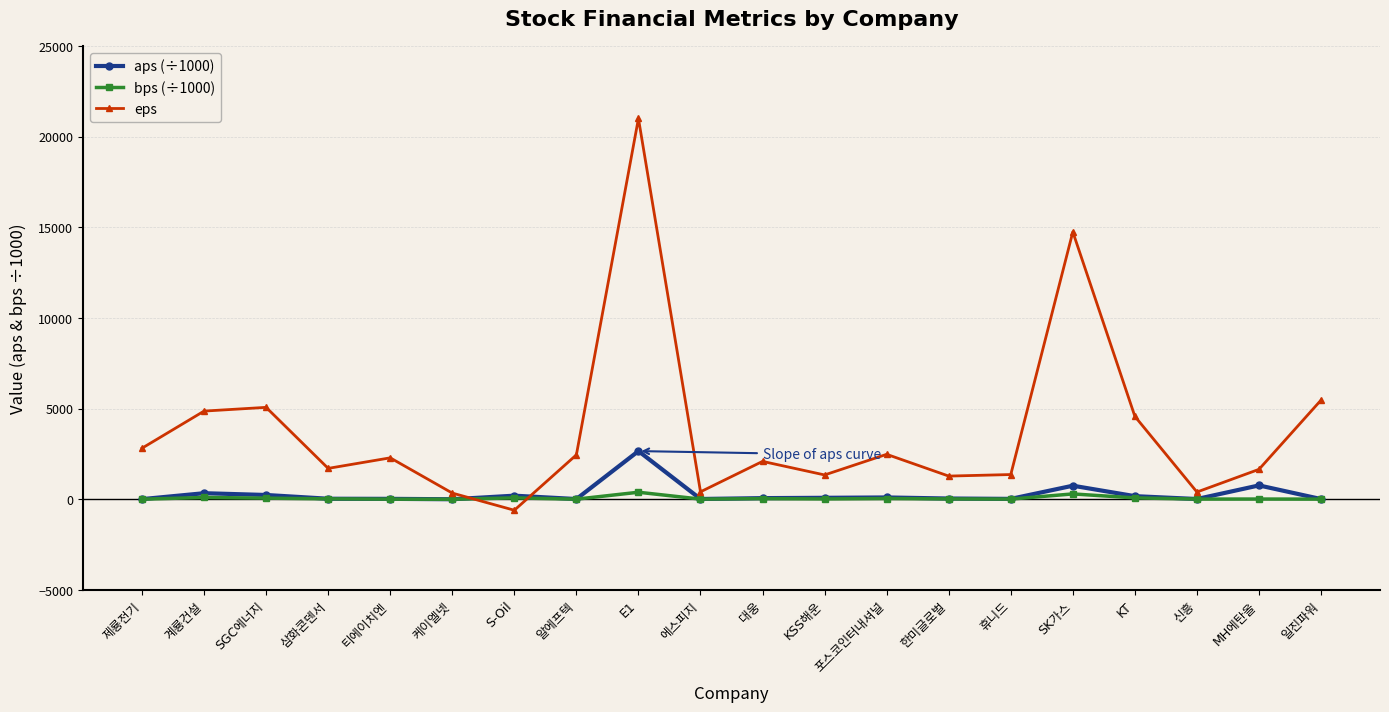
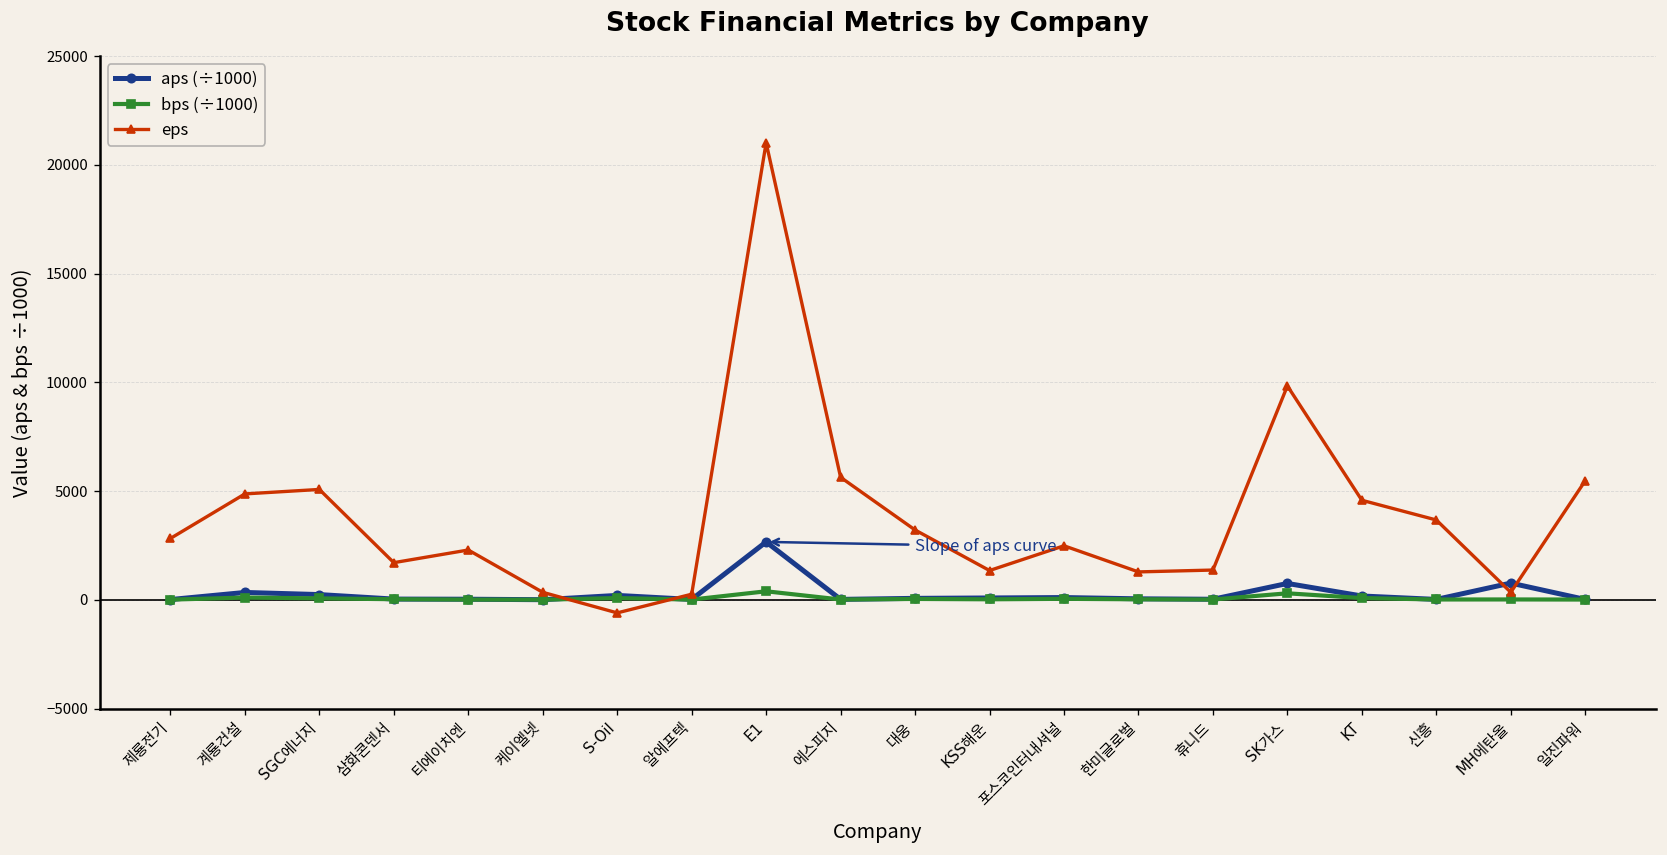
eps, 알에프텍: 2500 -> 300
eps, 에스피지: 400 -> 5600
eps, 대웅: 2100 -> 3200
eps, SK가스: 14800 -> 9800
eps, 신흥: 400 -> 3700
eps, MH에탄올: 1700 -> 300
